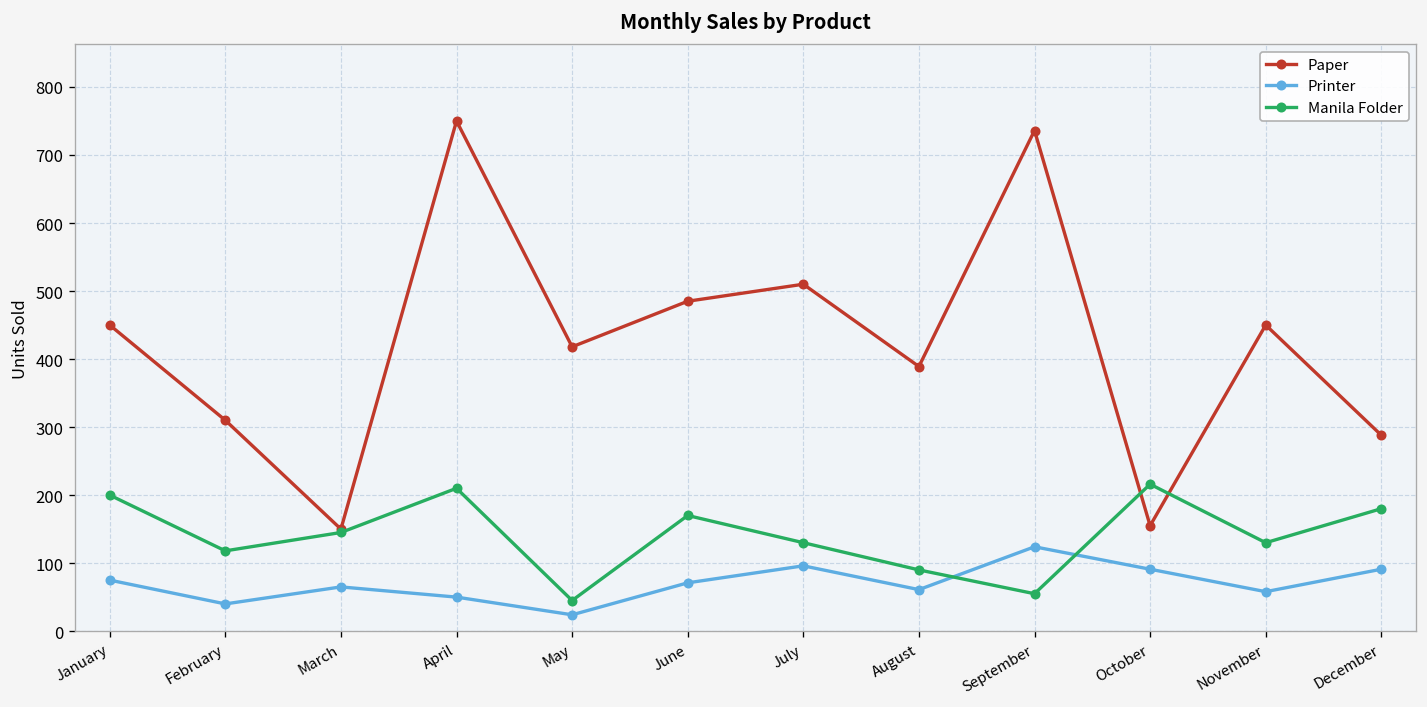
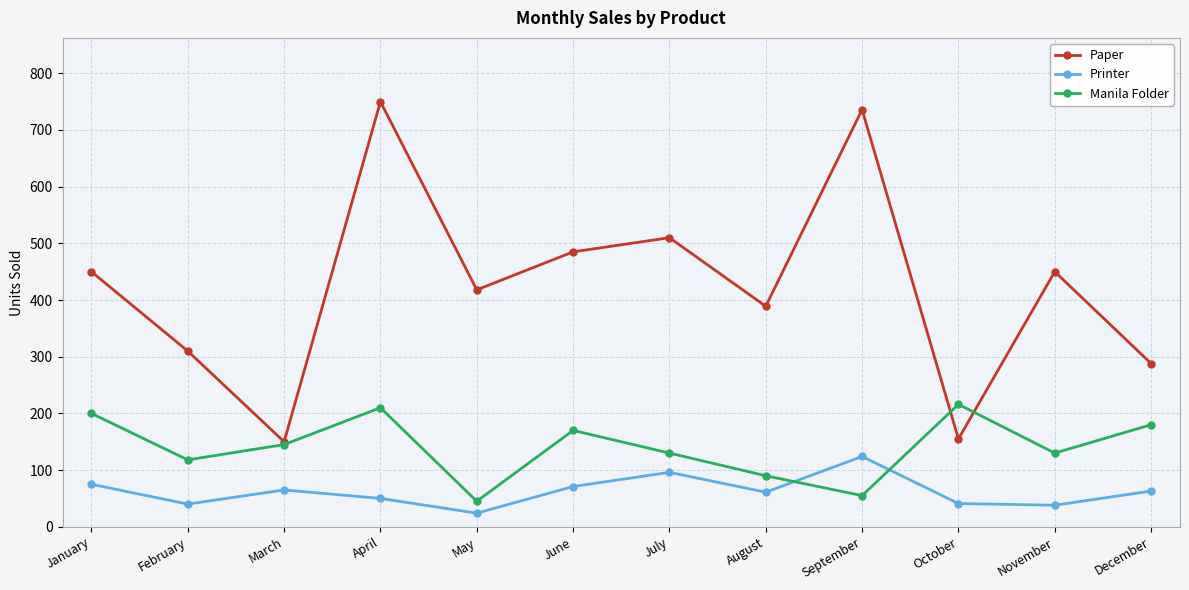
Printer, October: 90 -> 40
Printer, November: 60 -> 40
Printer, December: 90 -> 60
